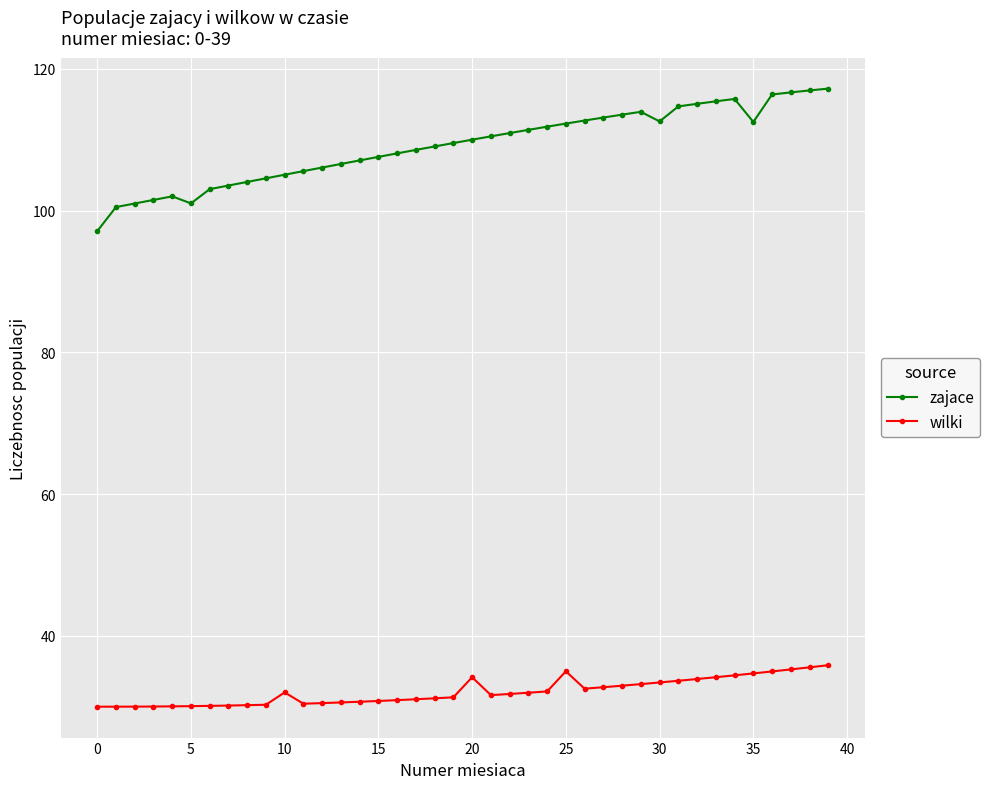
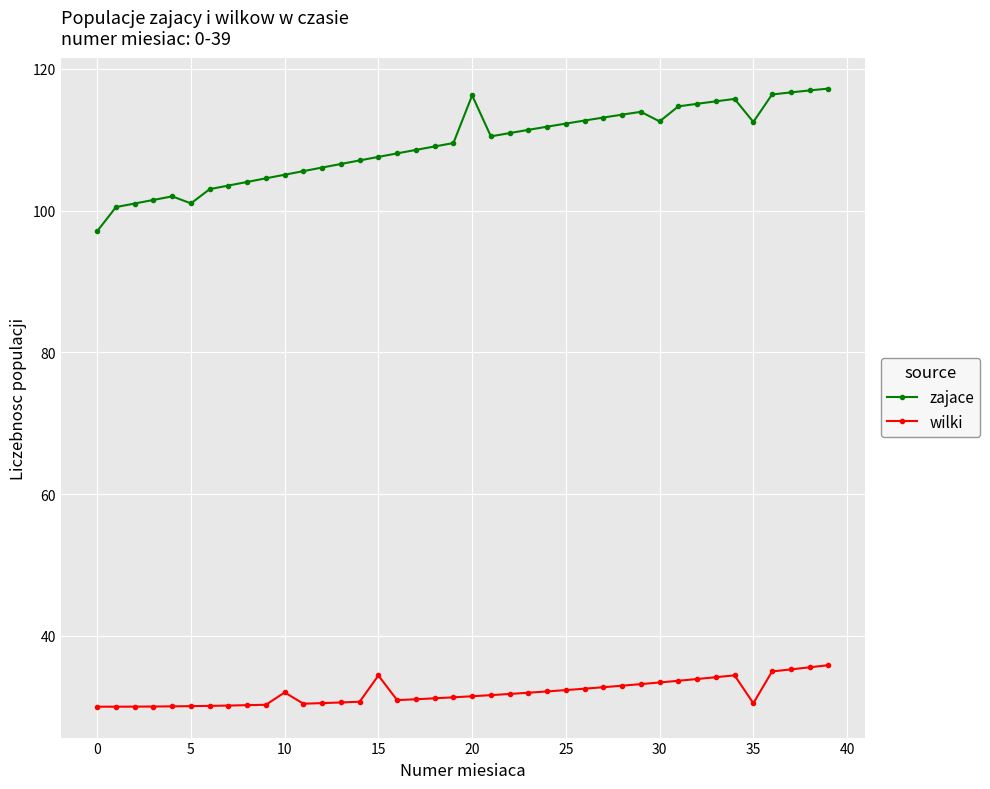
wilki, 15: 31 -> 34
zajace, 20: 110 -> 116
wilki, 20: 34 -> 31
wilki, 25: 35 -> 32
wilki, 35: 35 -> 30
